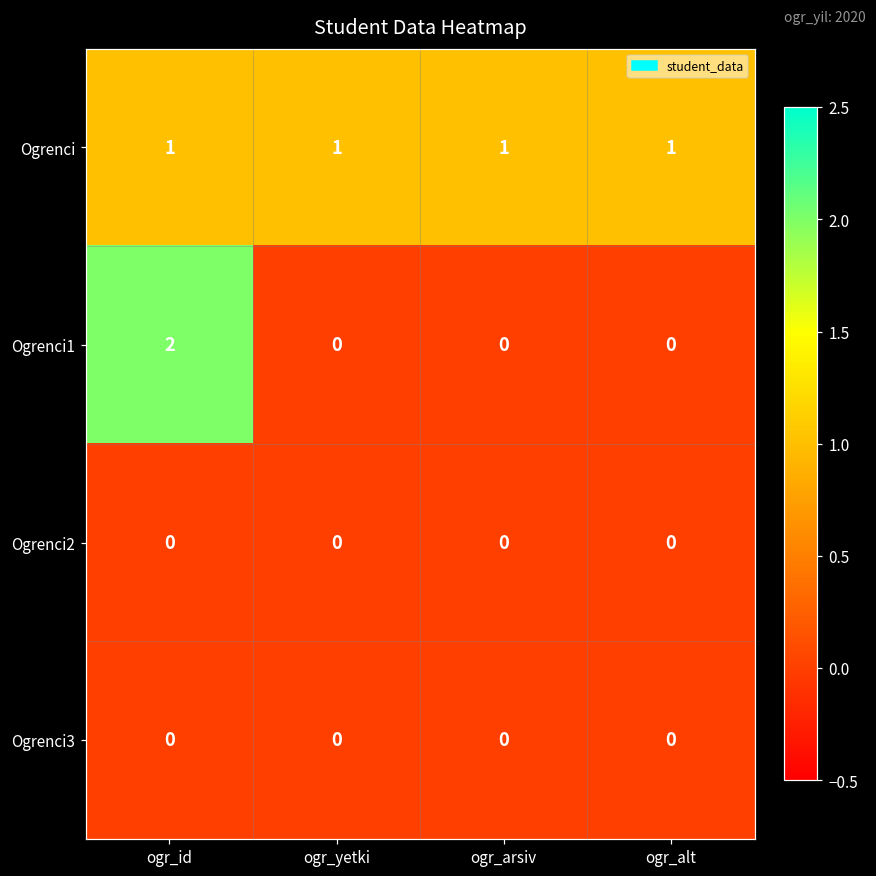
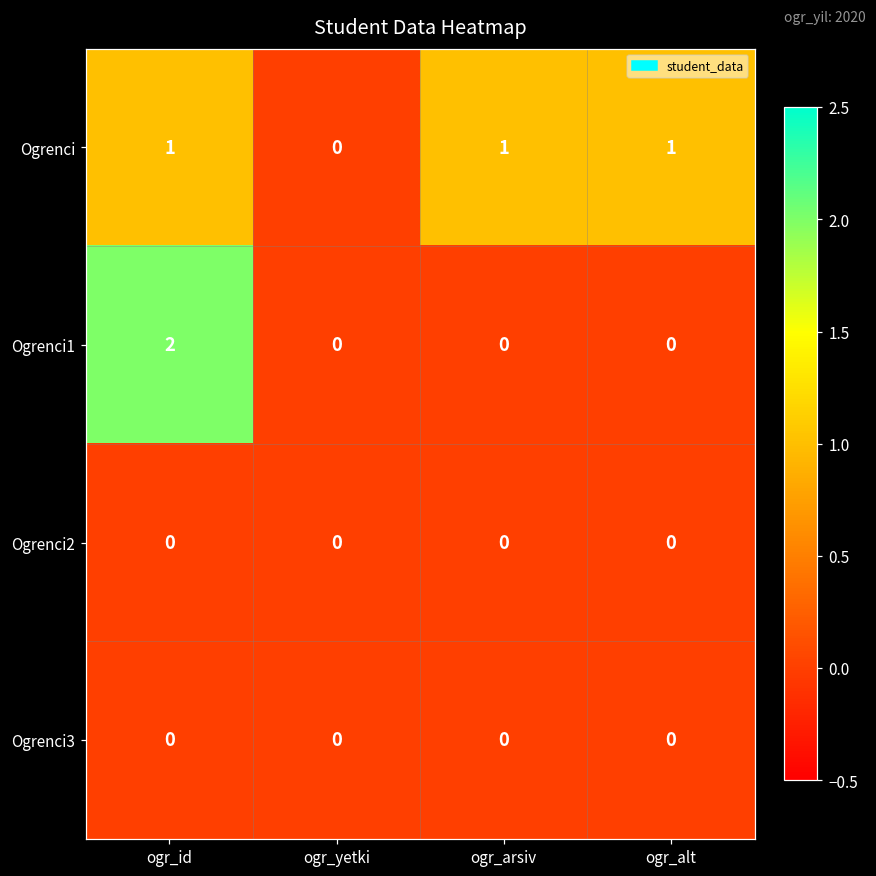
Ogrenci, ogr_yetki: 1 -> 0
